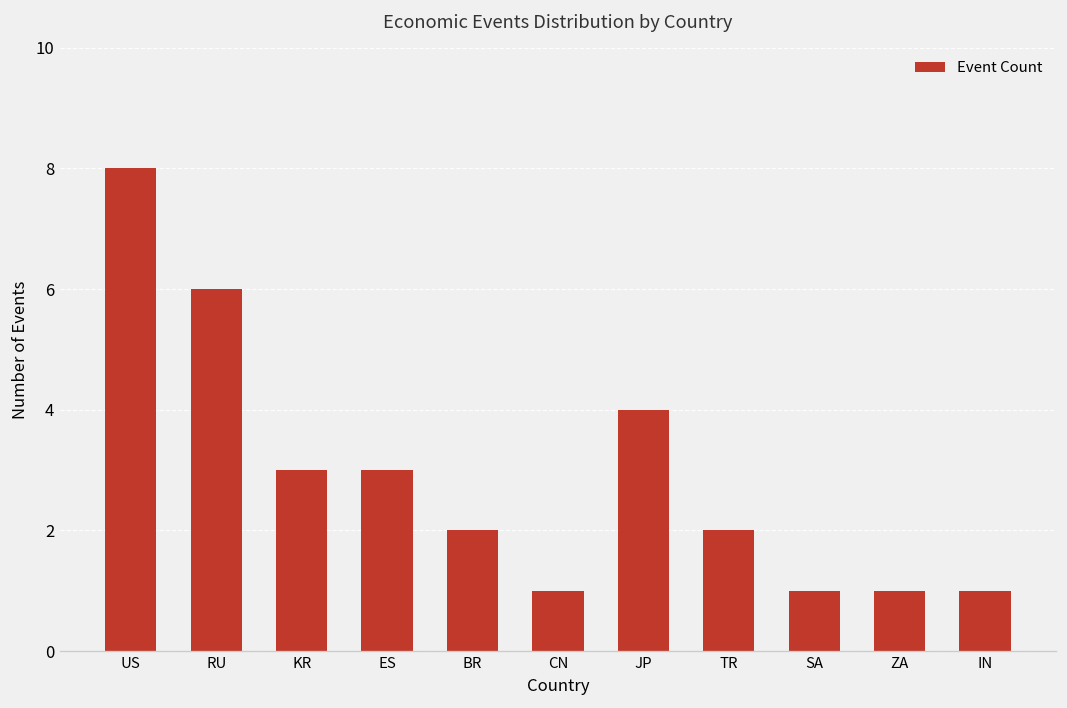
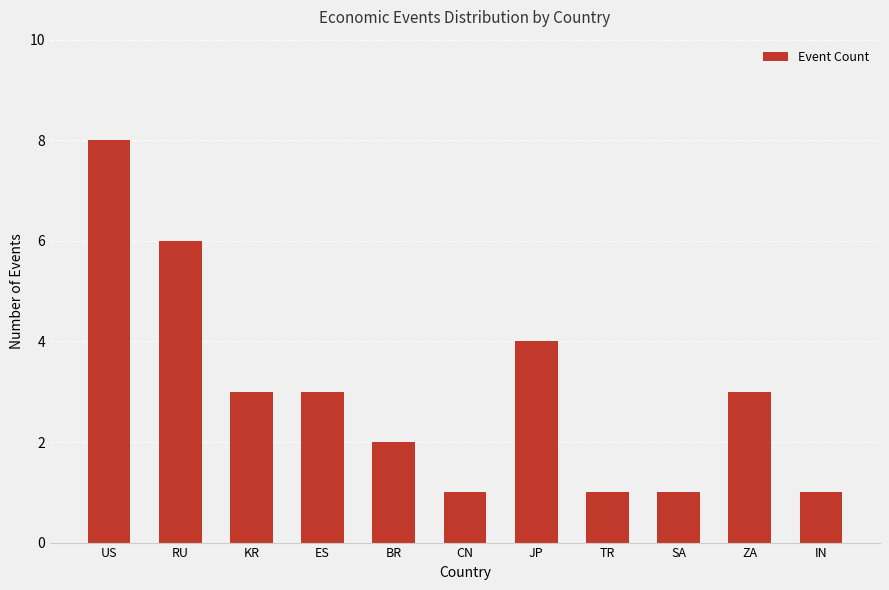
TR: 2 -> 1
ZA: 1 -> 3
